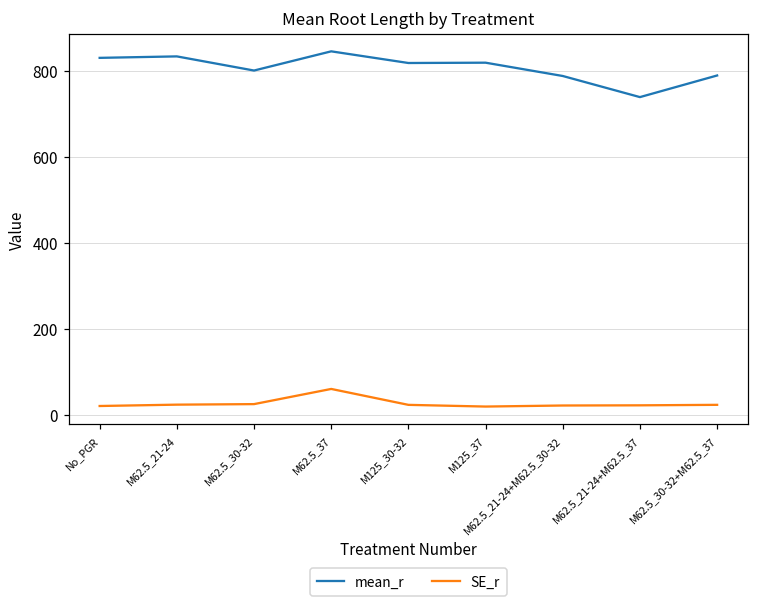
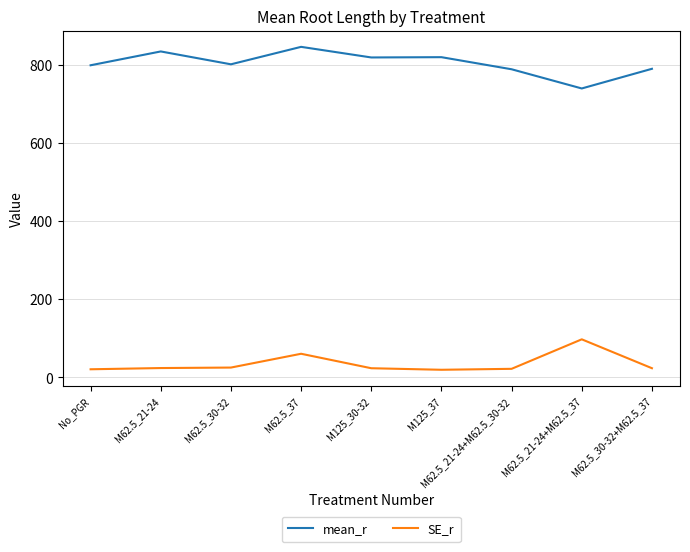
mean_r, No_PGR: 830 -> 800
SE_r, M62.5_21-24+M62.5_37: 20 -> 100
